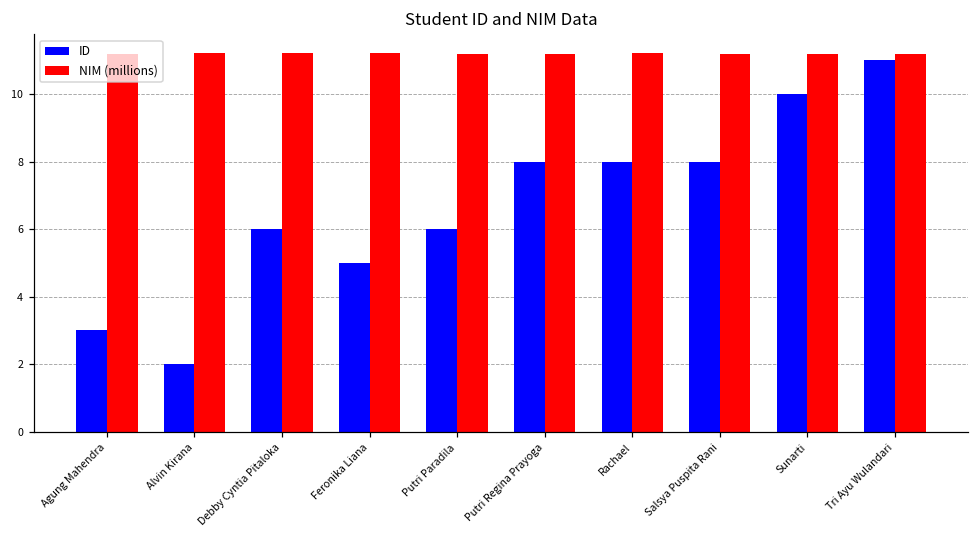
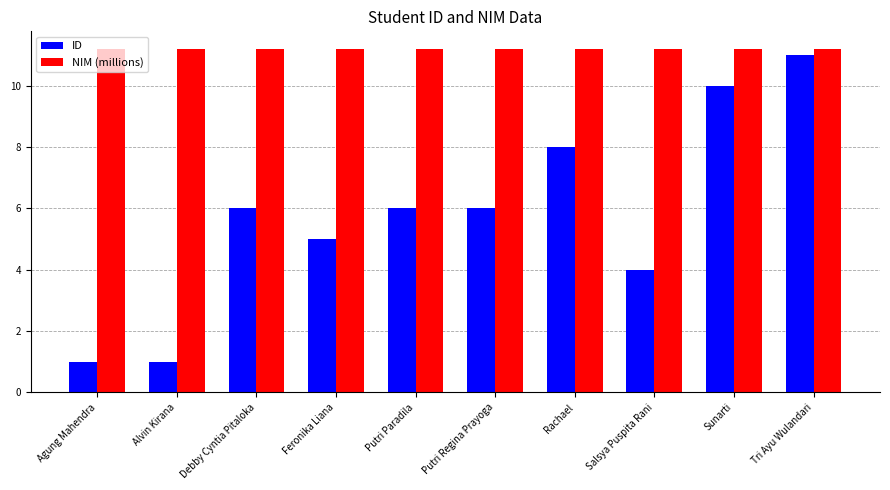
ID, Agung Mahendra: 3 -> 1
ID, Alvin Kirana: 2 -> 1
ID, Putri Regina Prayoga: 8 -> 6
ID, Salsya Puspita Rani: 8 -> 4
